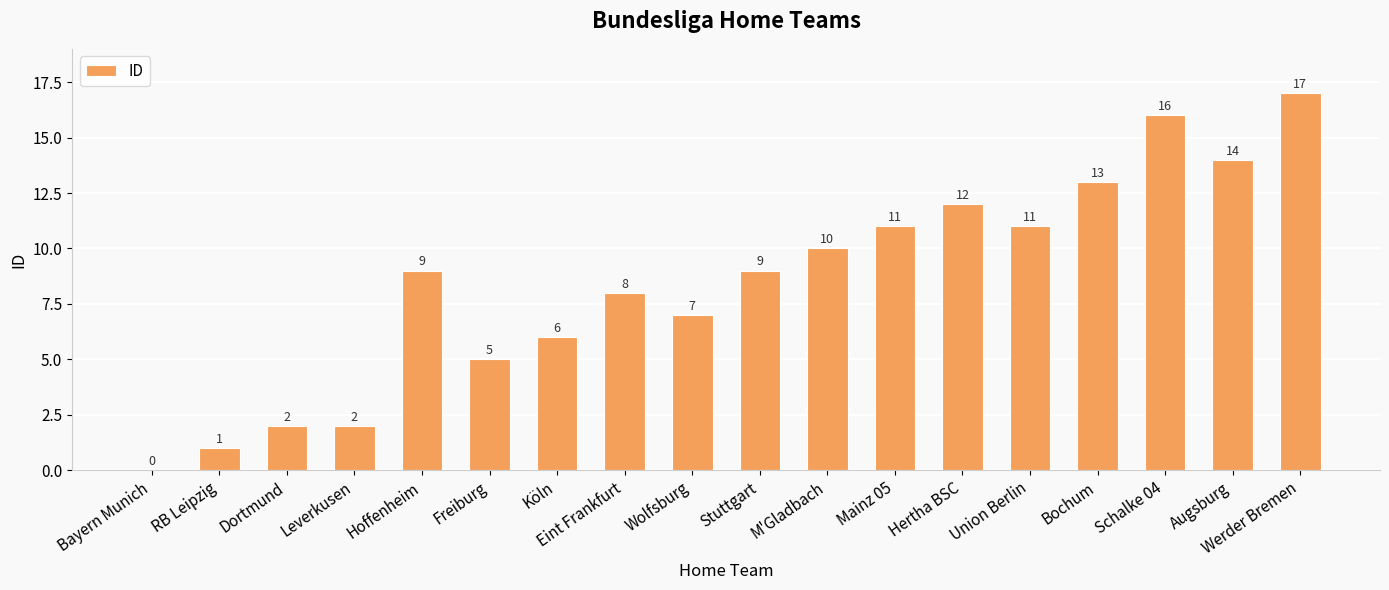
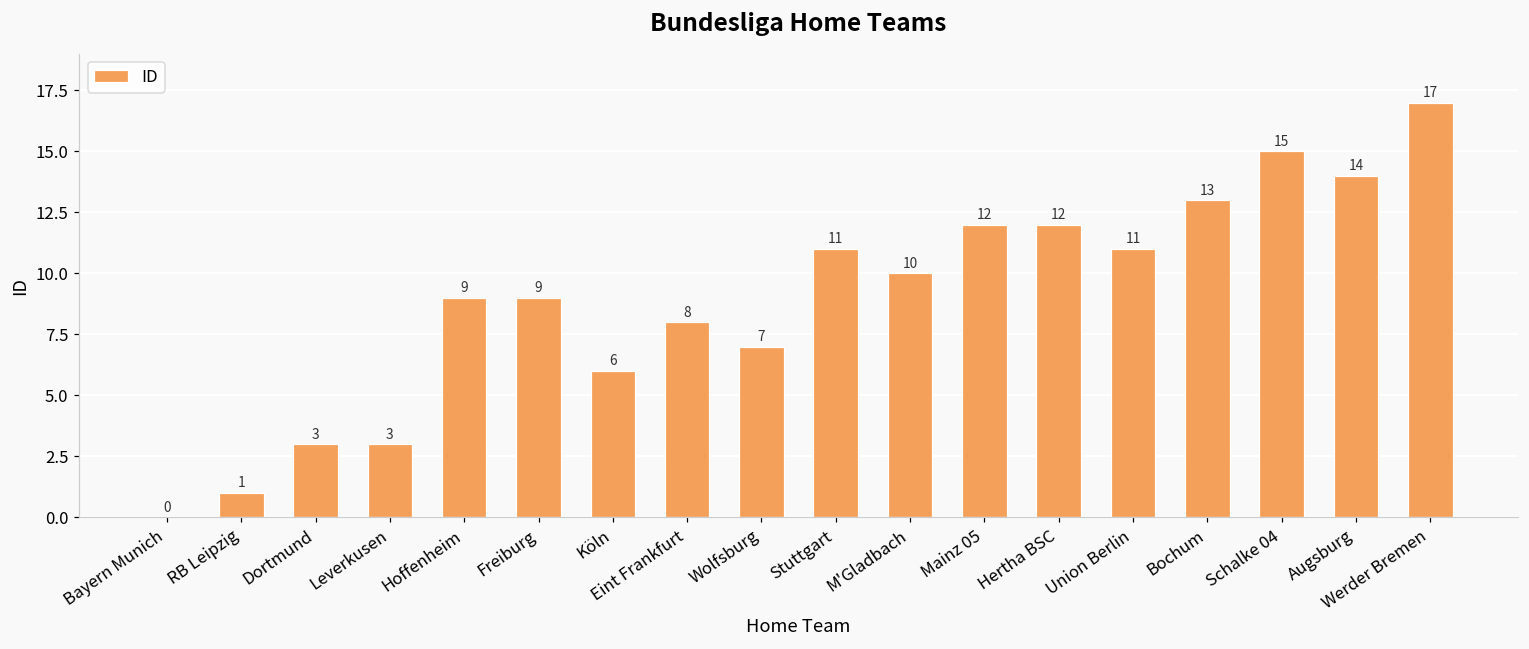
Dortmund: 2 -> 3
Leverkusen: 2 -> 3
Freiburg: 5 -> 9
Stuttgart: 9 -> 11
Mainz 05: 11 -> 12
Schalke 04: 16 -> 15
